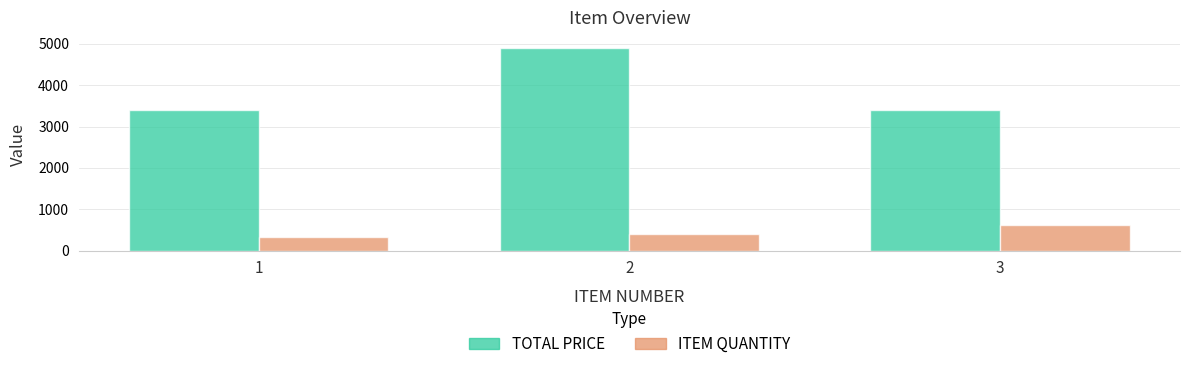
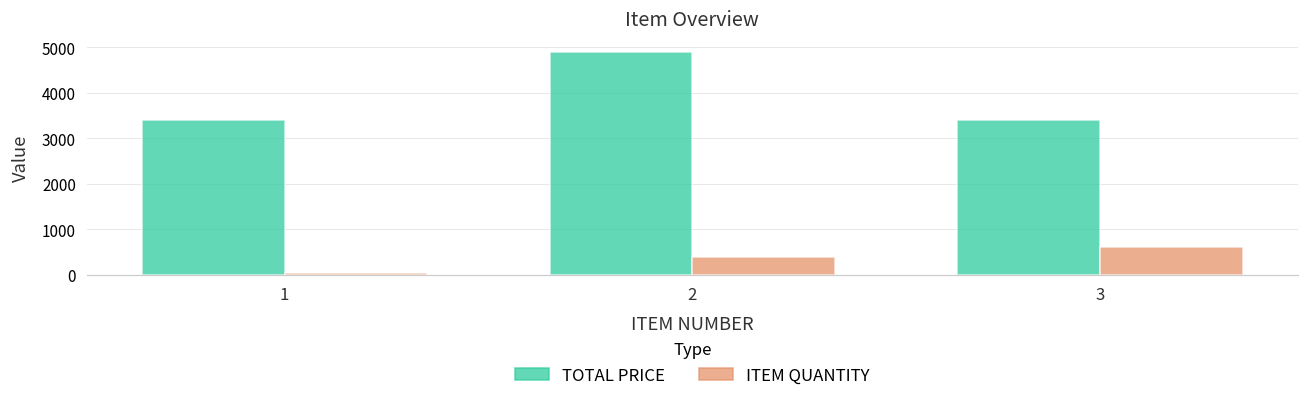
ITEM QUANTITY, 1: 300 -> 0
